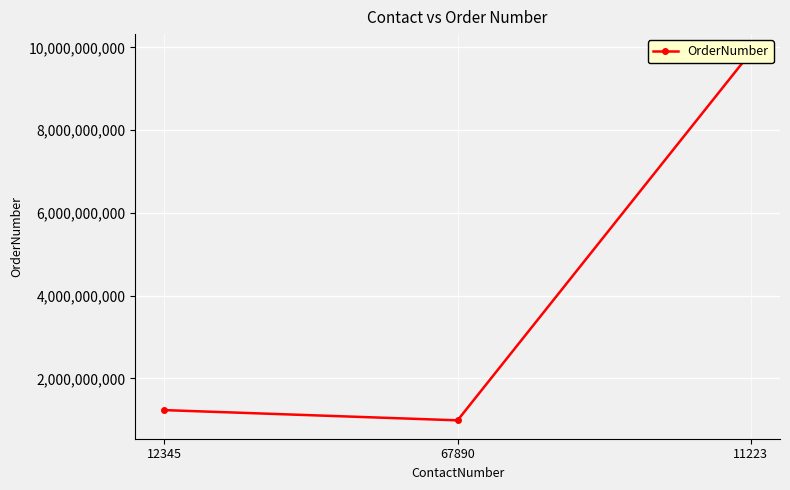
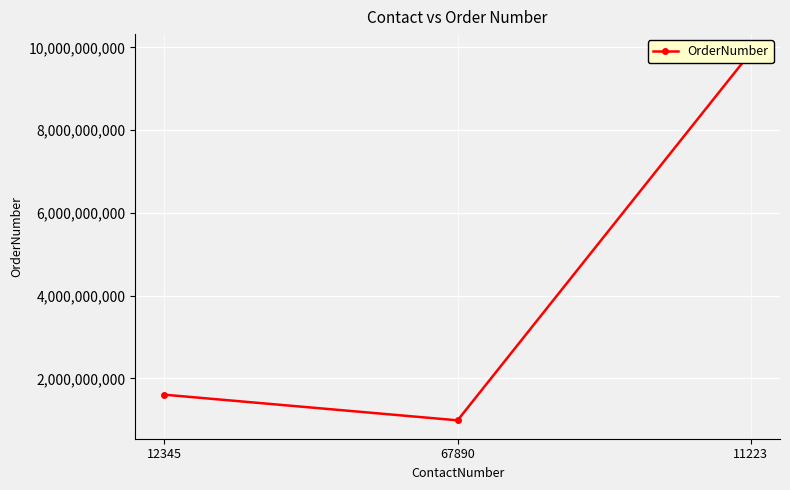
12345: 1,200,000,000 -> 1,600,000,000
